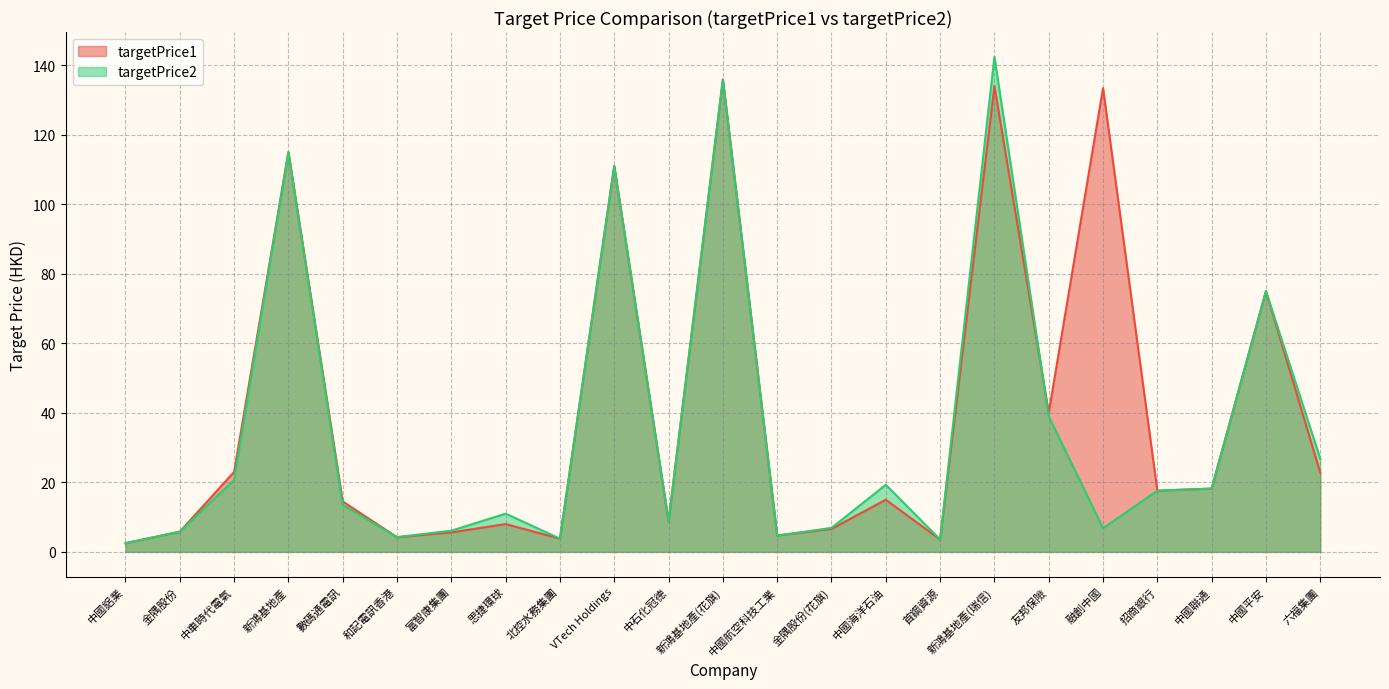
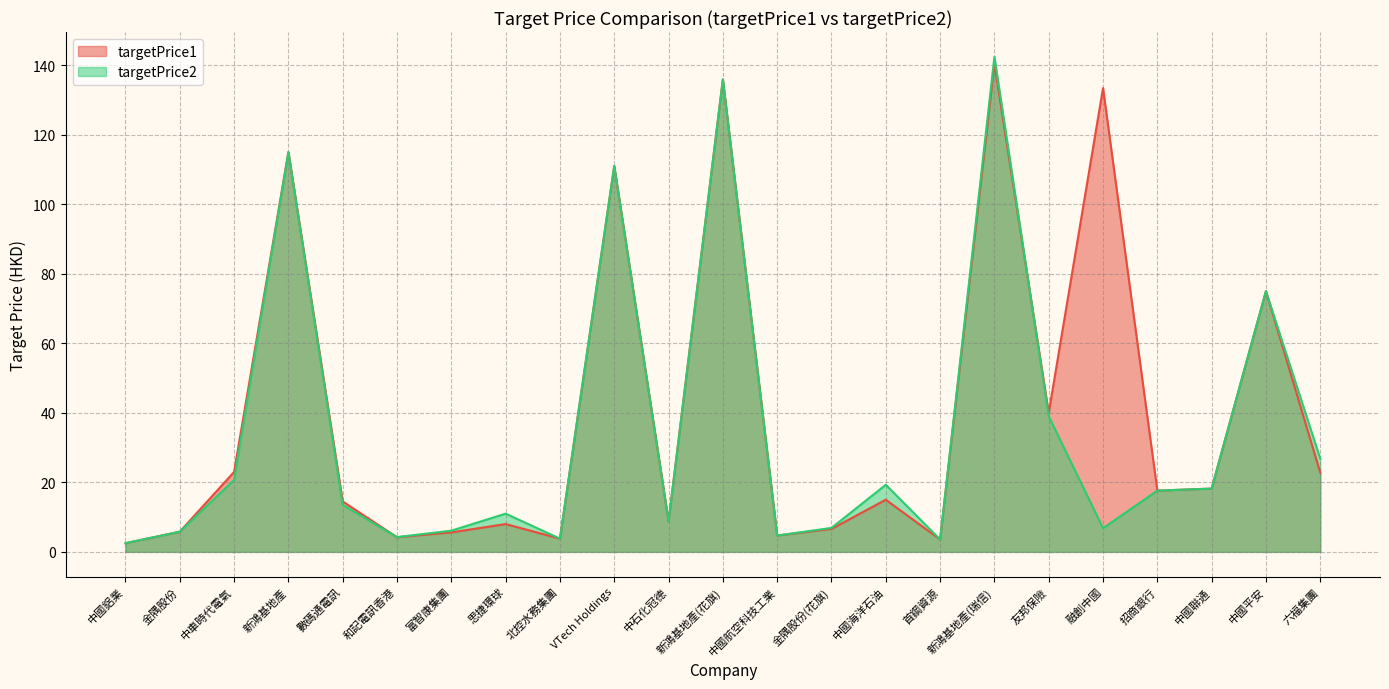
targetPrice1, 新鴻基地產(瑞信): 134 -> 140
